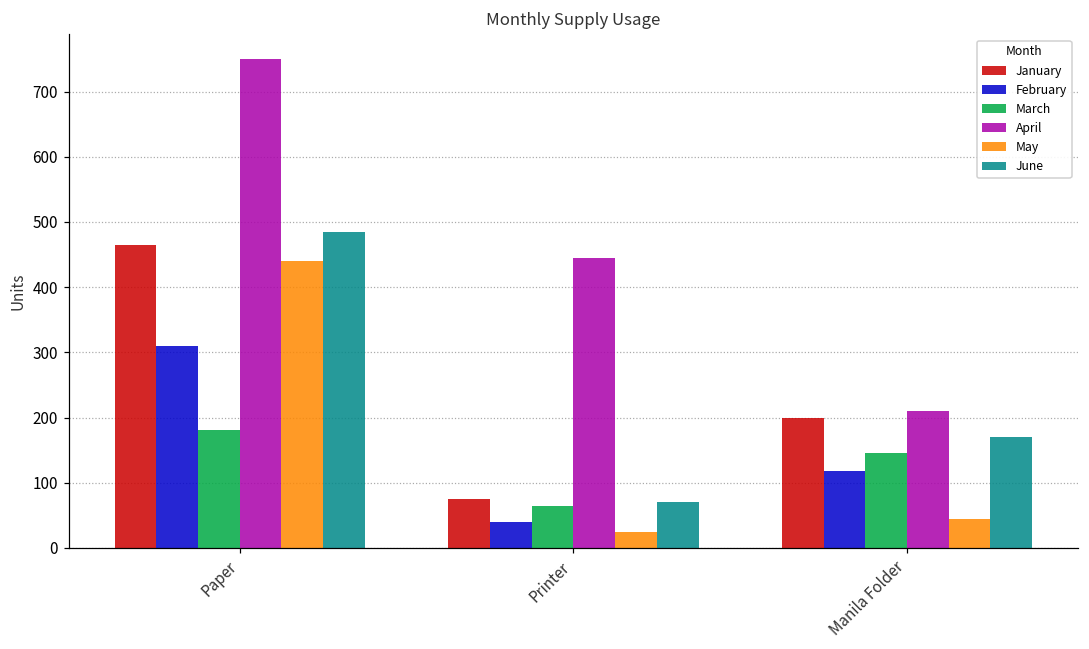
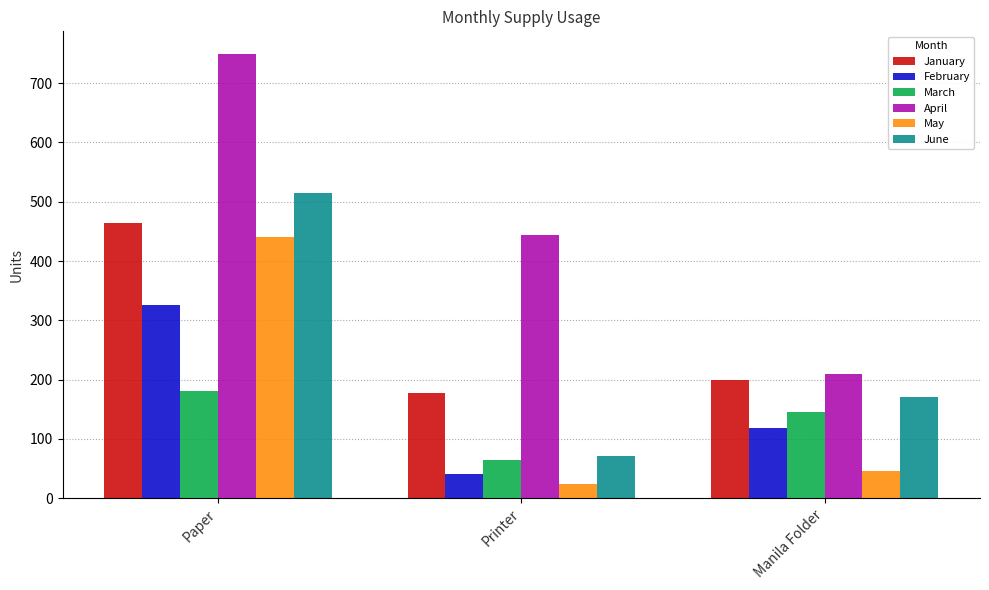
February, Paper: 310 -> 330
June, Paper: 490 -> 510
January, Printer: 80 -> 180
